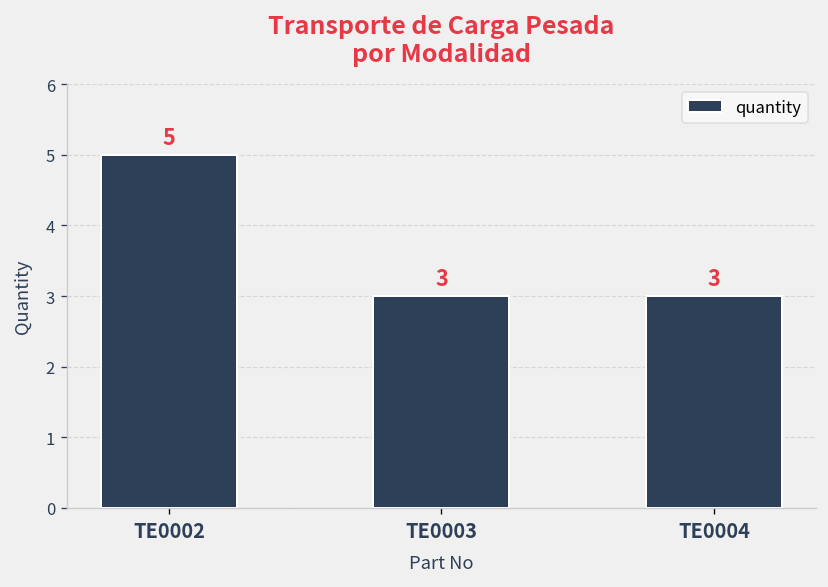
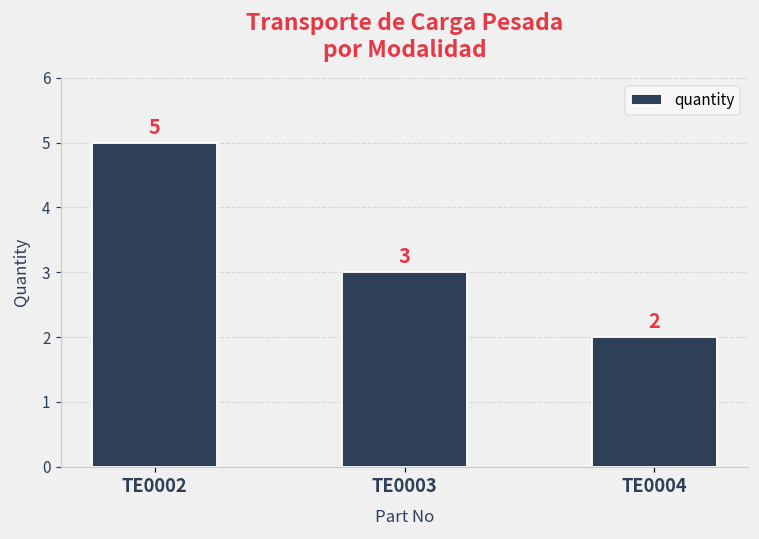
TE0004: 3 -> 2
